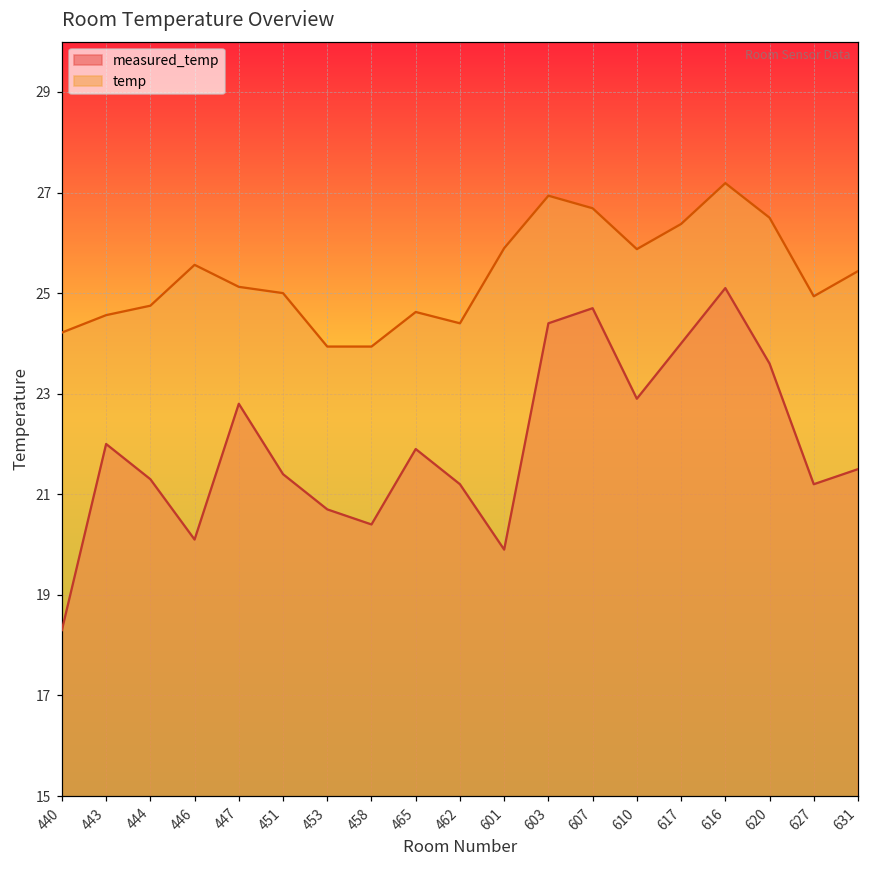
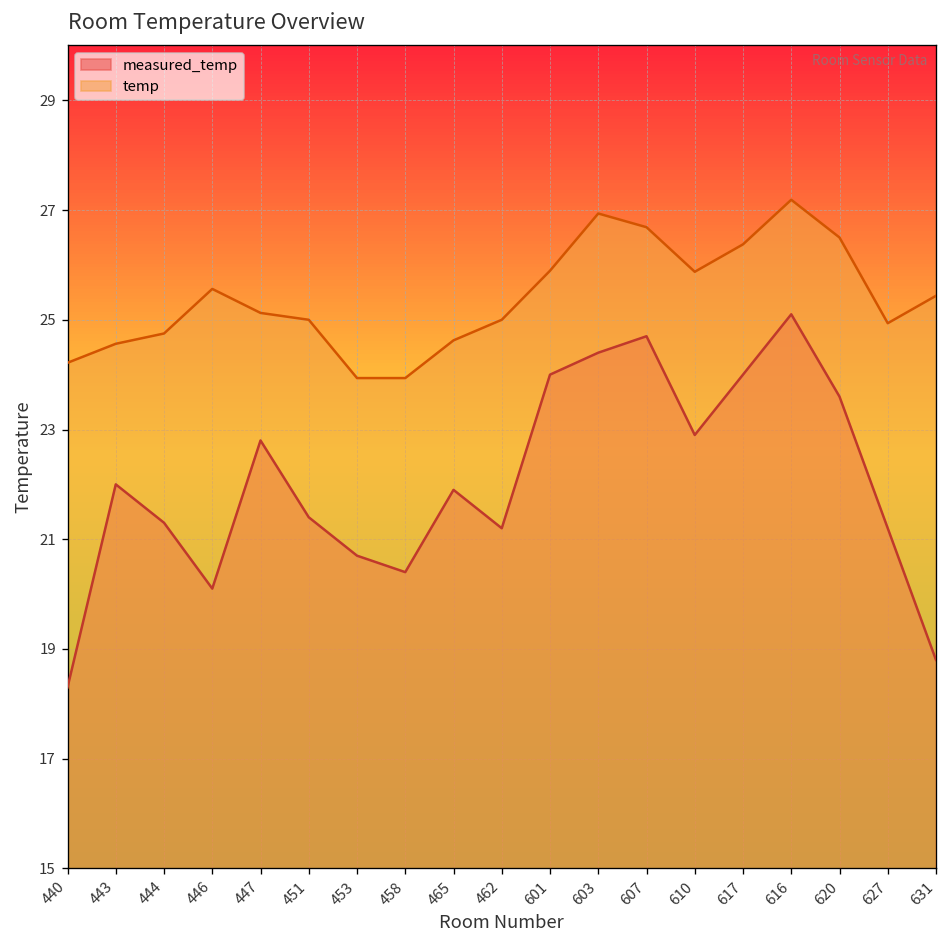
temp, 462: 24.4 -> 25.0
measured_temp, 601: 19.9 -> 24.0
measured_temp, 631: 21.5 -> 18.8
